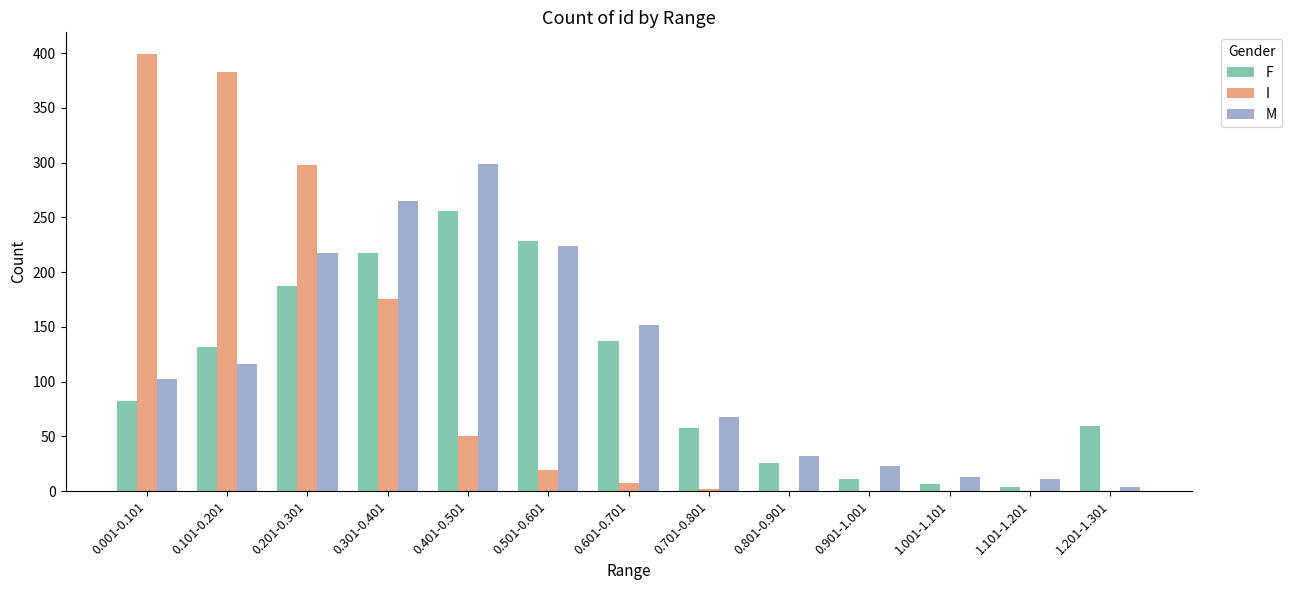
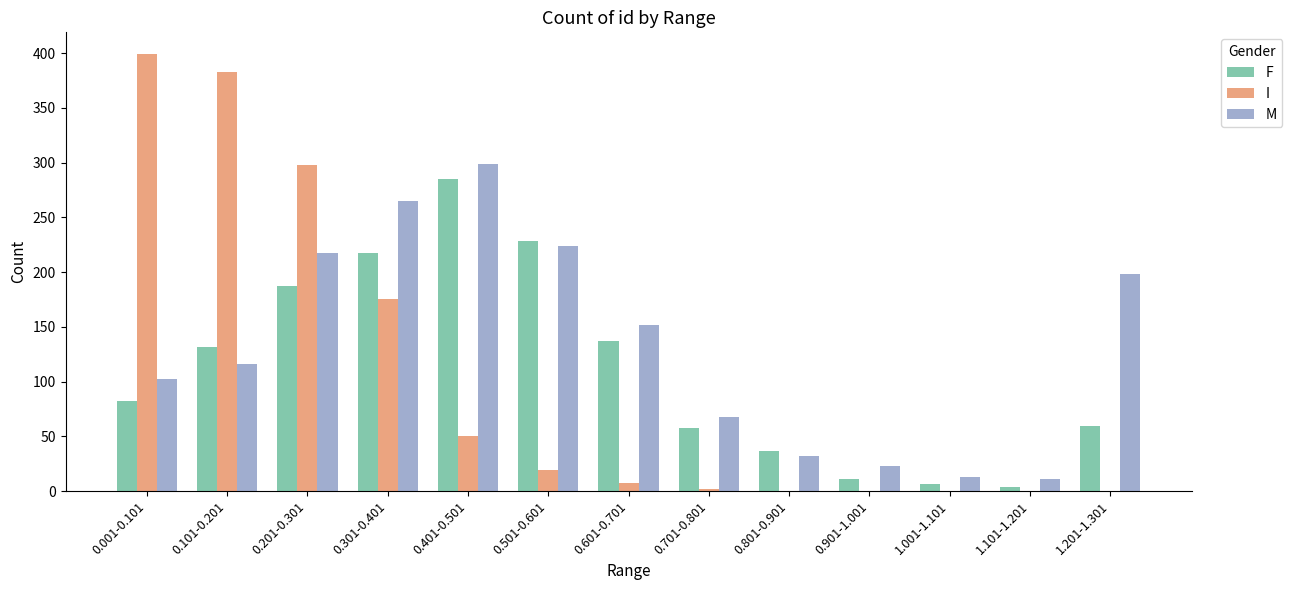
F, 0.401-0.501: 256 -> 285
F, 0.801-0.901: 26 -> 37
M, 1.201-1.301: 4 -> 198
